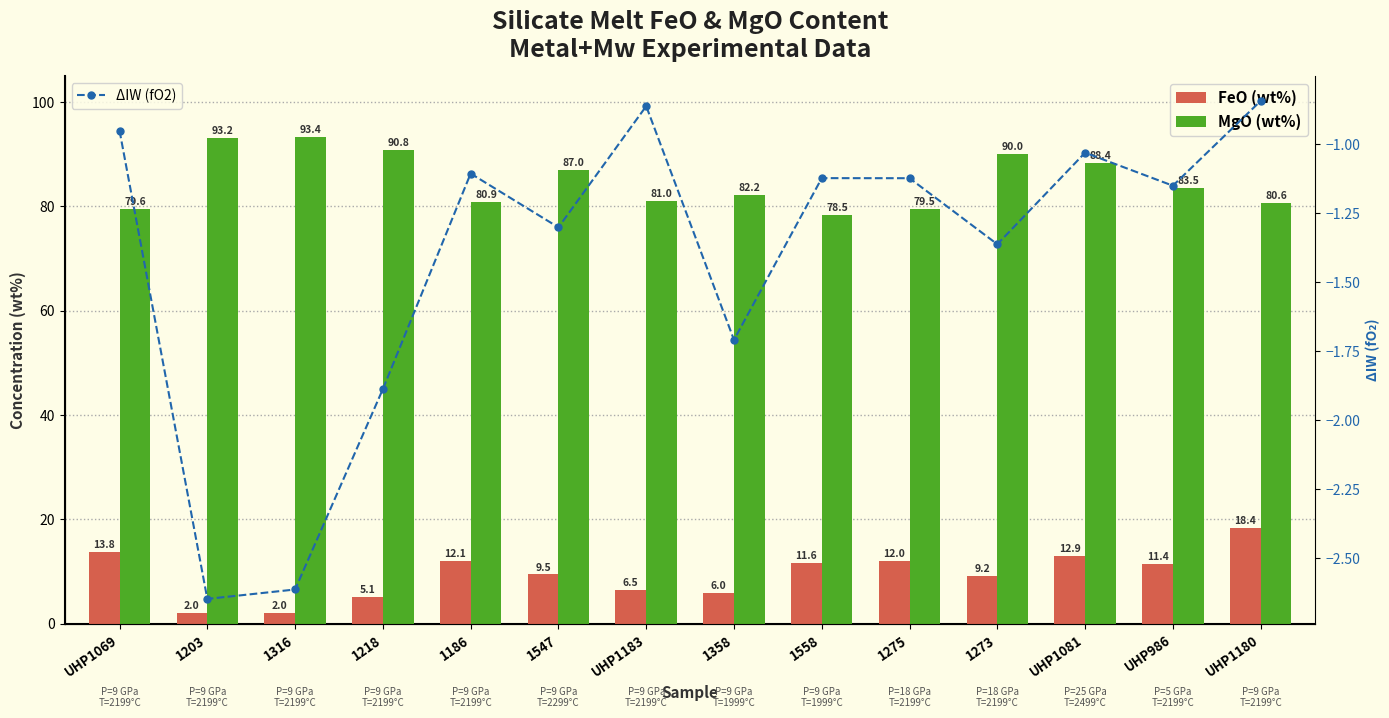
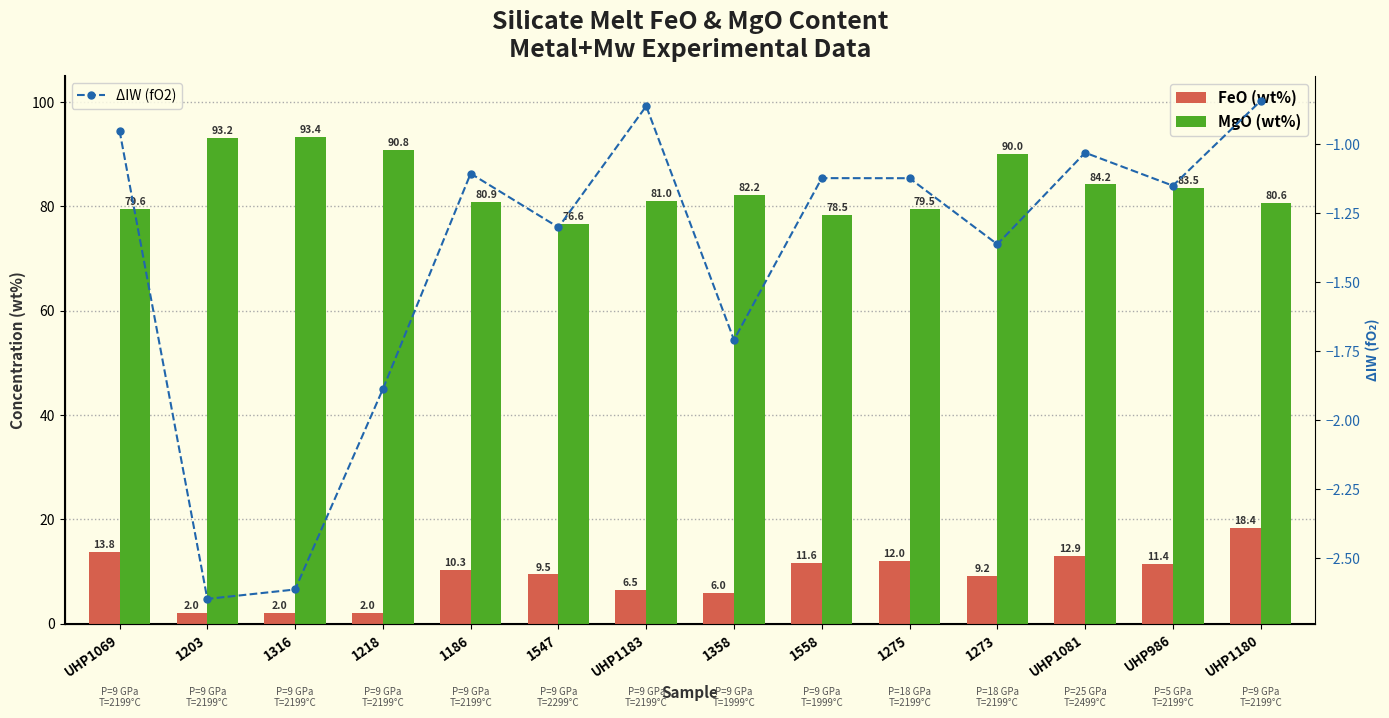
FeO (wt%), 1218: 5.1 -> 2.0
FeO (wt%), 1186: 12.1 -> 10.3
MgO (wt%), 1547: 87.0 -> 76.6
MgO (wt%), UHP1081: 88.4 -> 84.2
